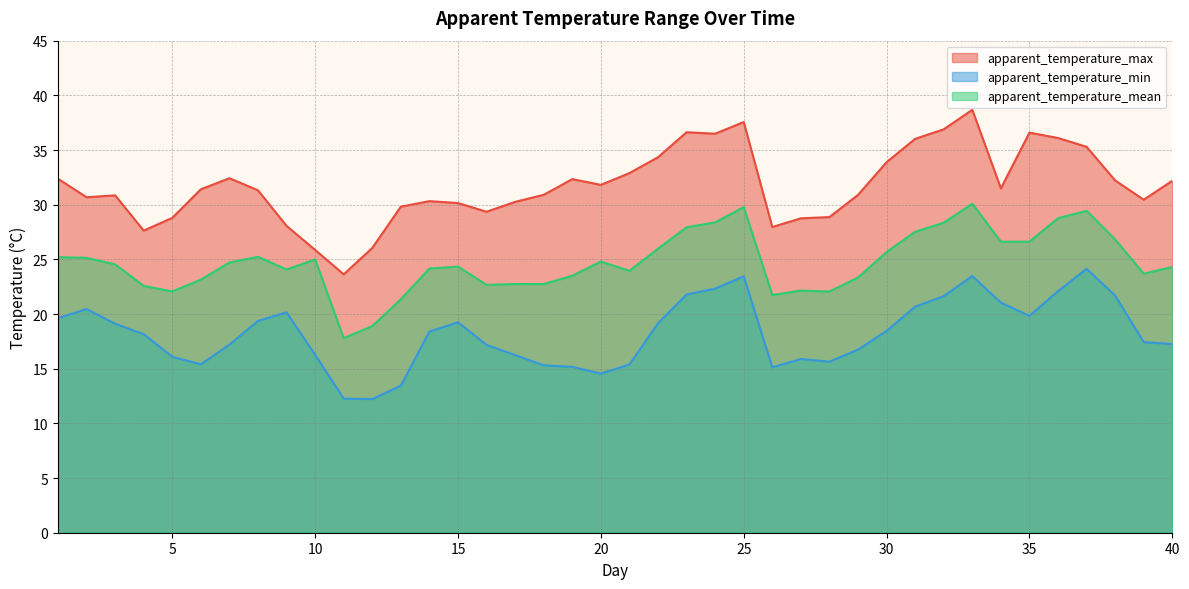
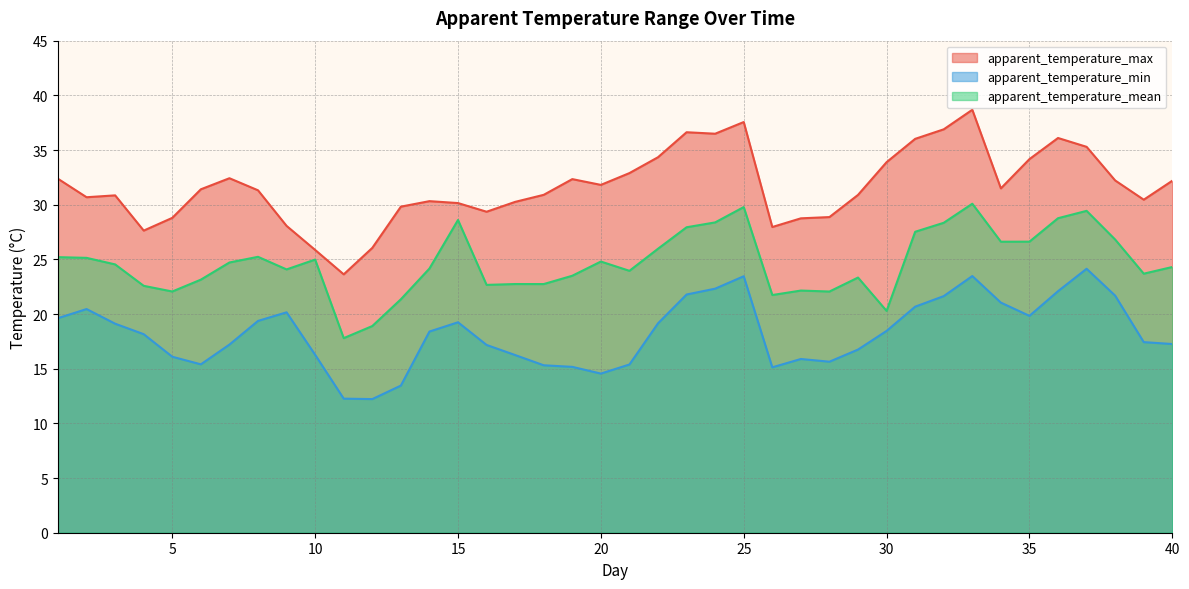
apparent_temperature_mean, 15: 24.3 -> 28.6
apparent_temperature_mean, 30: 25.7 -> 20.3
apparent_temperature_max, 35: 36.6 -> 34.2
